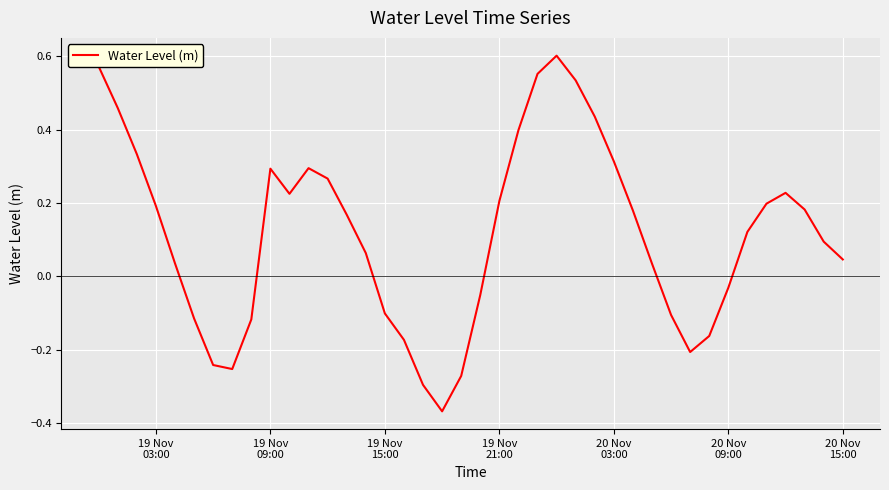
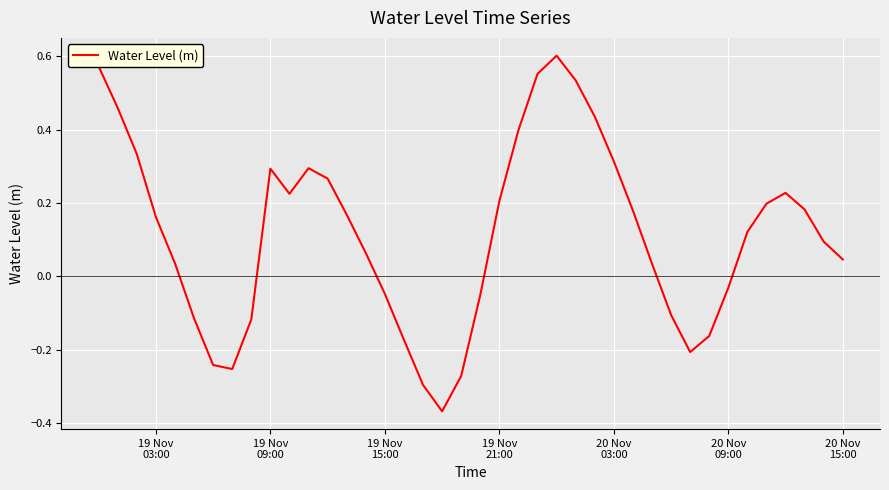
19 Nov 03:00: 0.19 -> 0.16
19 Nov 15:00: -0.10 -> -0.05
